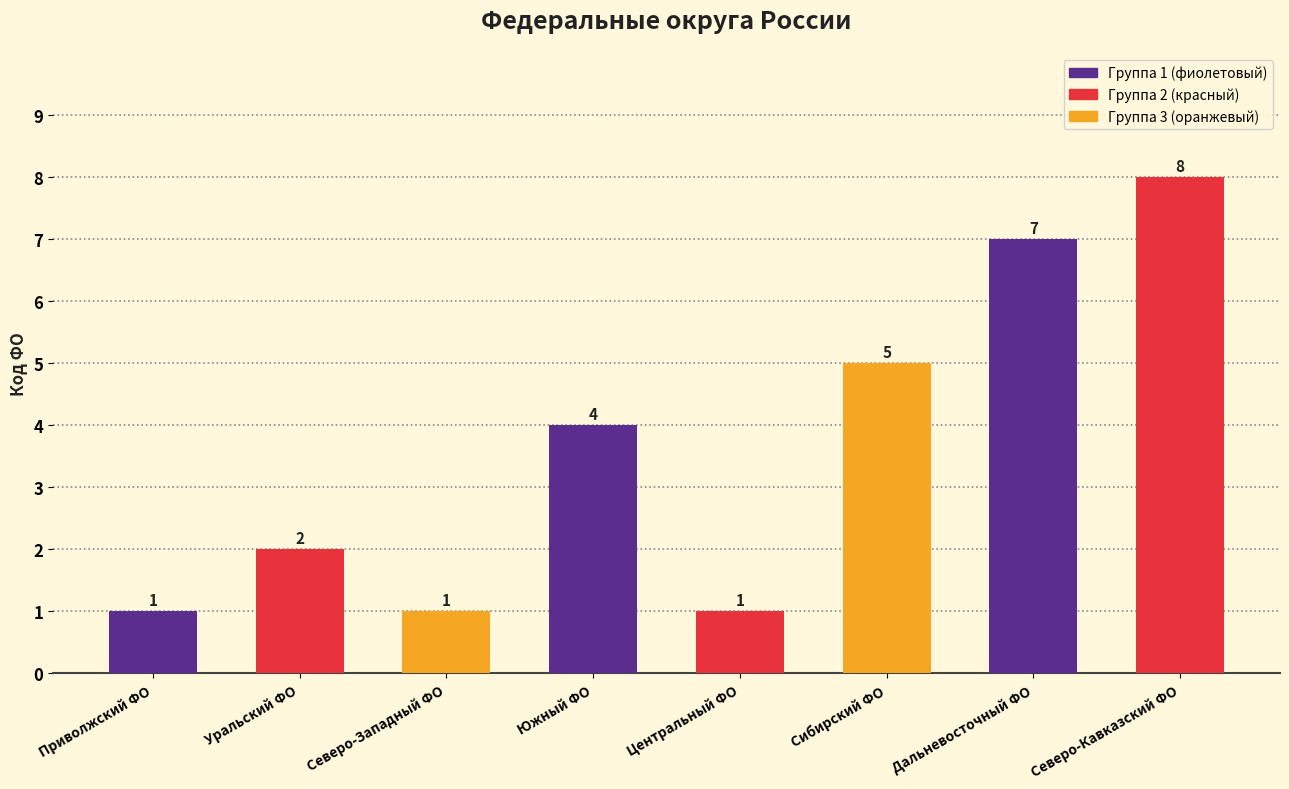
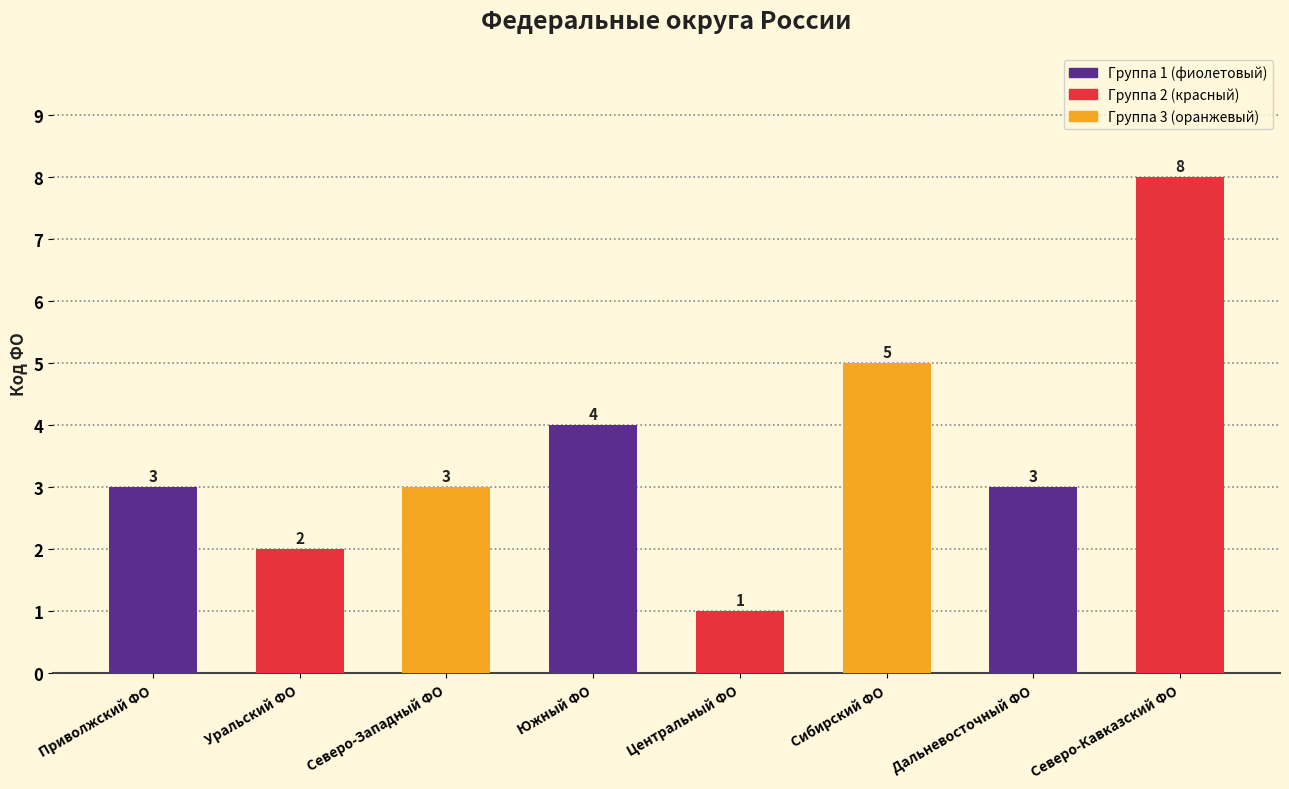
Приволжский ФО: 1 -> 3
Северо-Западный ФО: 1 -> 3
Дальневосточный ФО: 7 -> 3
